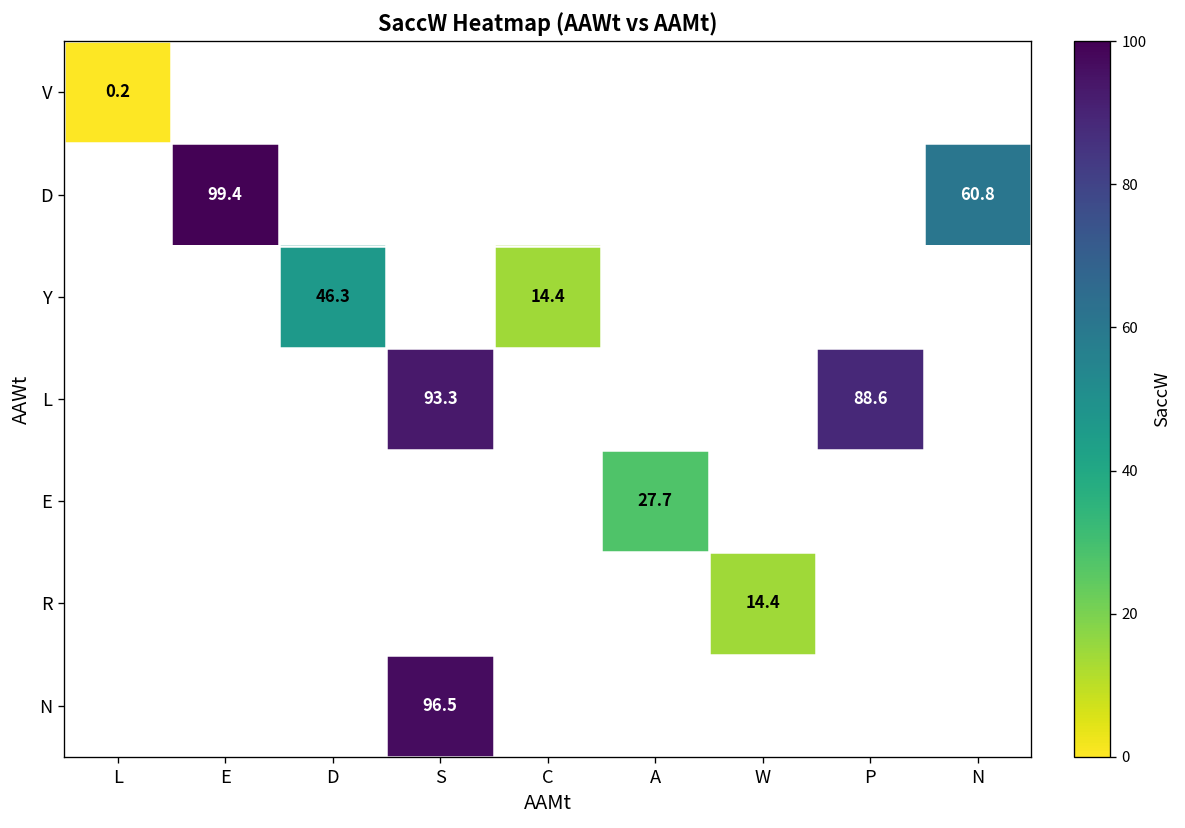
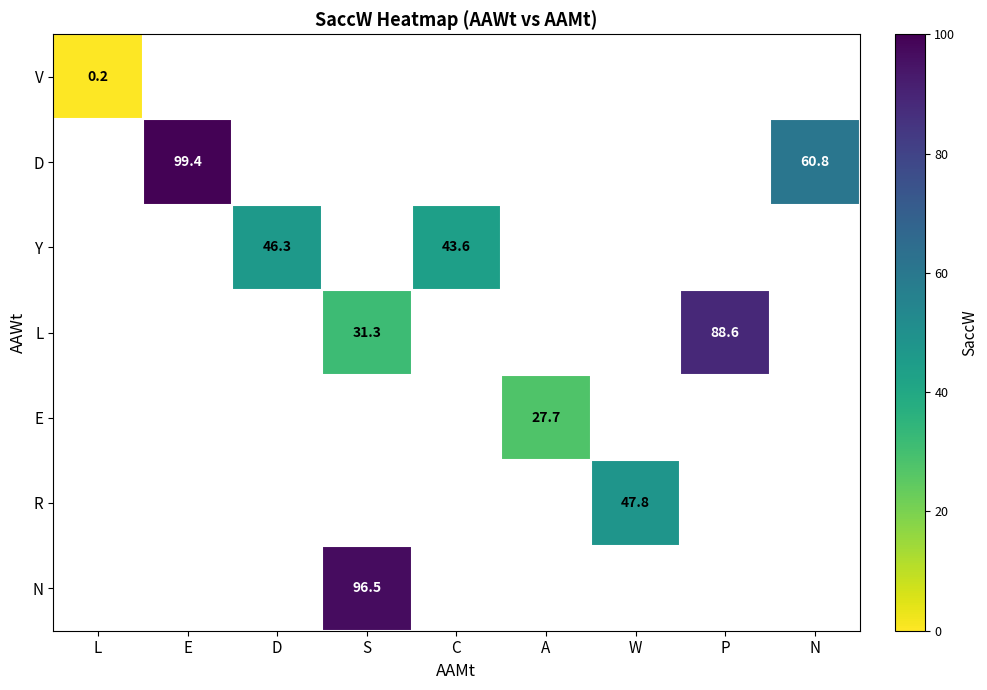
Y, C: 14.4 -> 43.6
L, S: 93.3 -> 31.3
R, W: 14.4 -> 47.8
